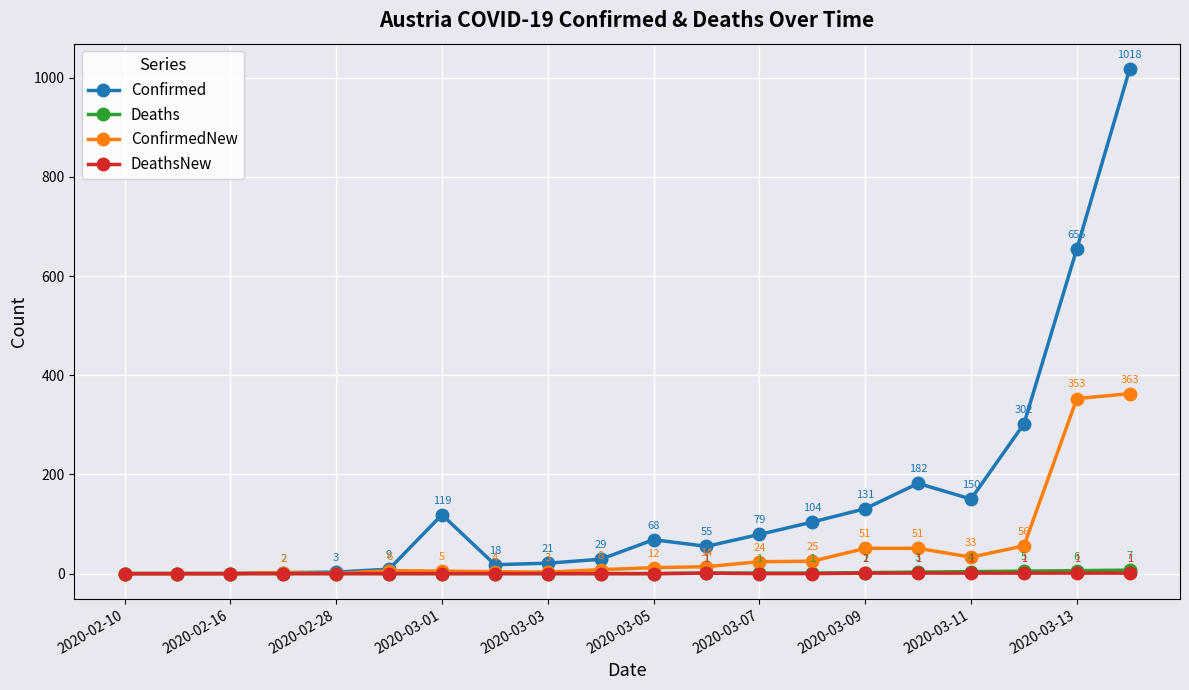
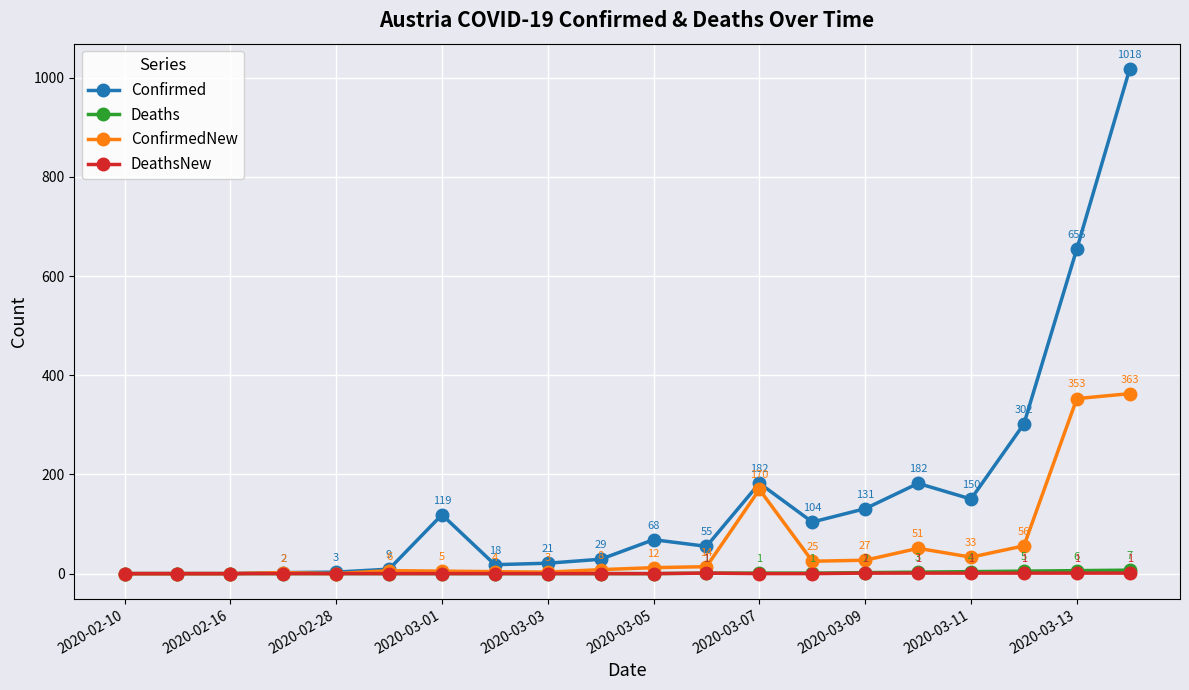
Confirmed, 2020-03-07: 79 -> 182
ConfirmedNew, 2020-03-07: 24 -> 170
ConfirmedNew, 2020-03-09: 51 -> 27
